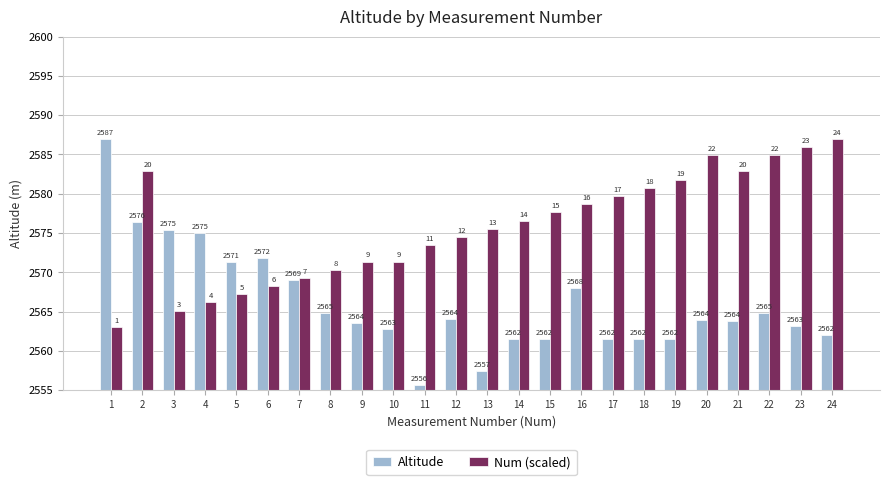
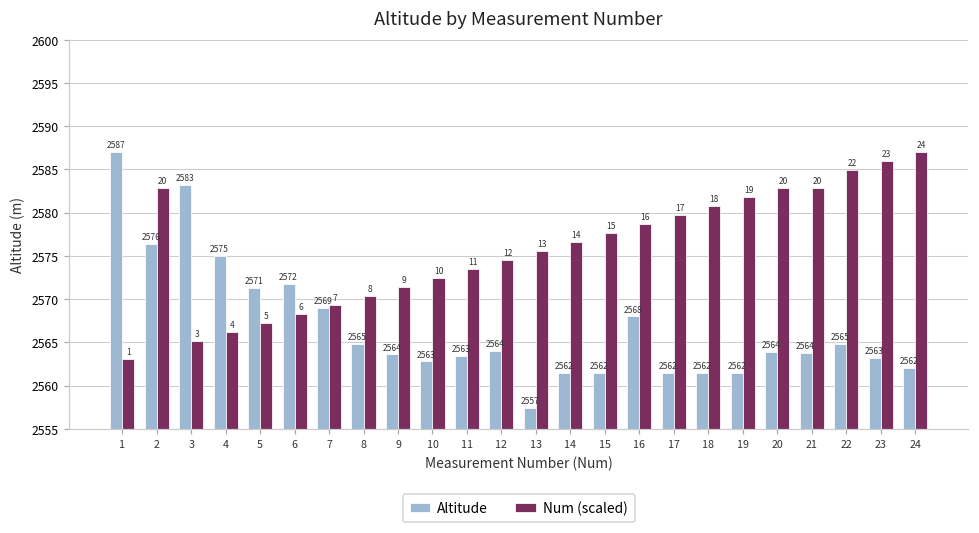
Altitude, 3: 2575 -> 2583
Num (scaled), 10: 9 -> 10
Altitude, 11: 2556 -> 2563
Num (scaled), 20: 22 -> 20
